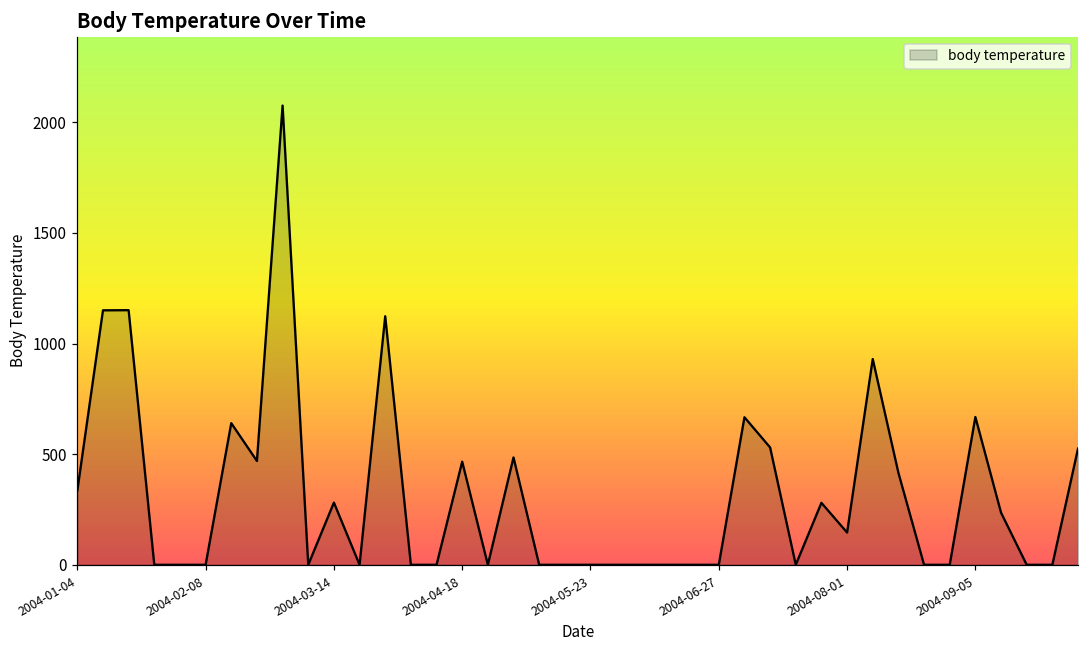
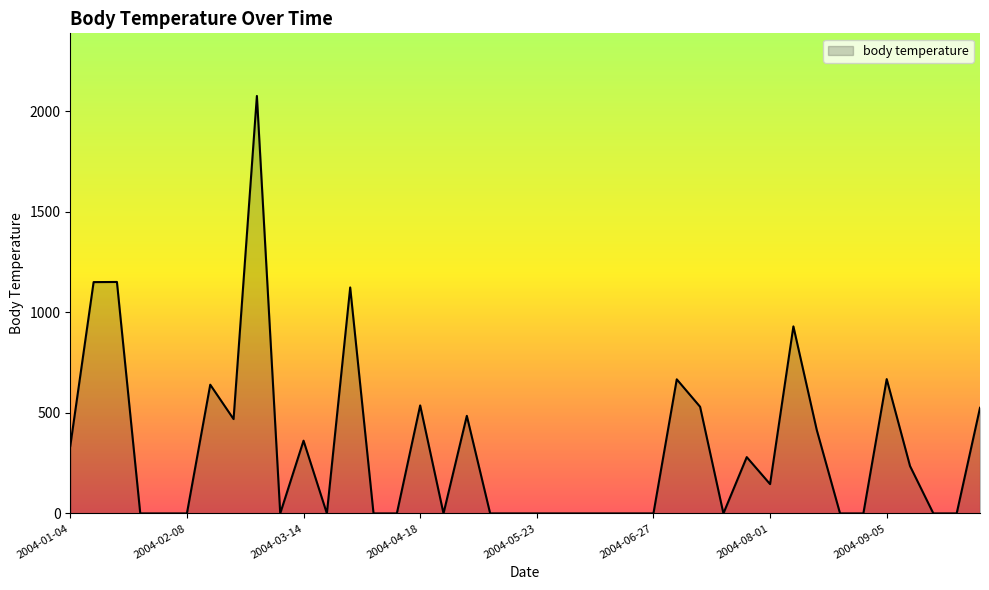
2004-03-14: 280 -> 360
2004-04-18: 470 -> 540
